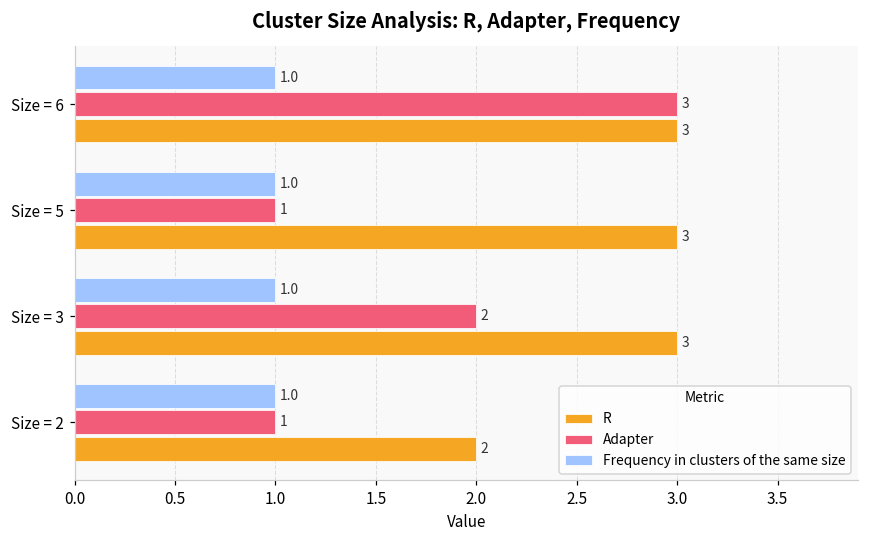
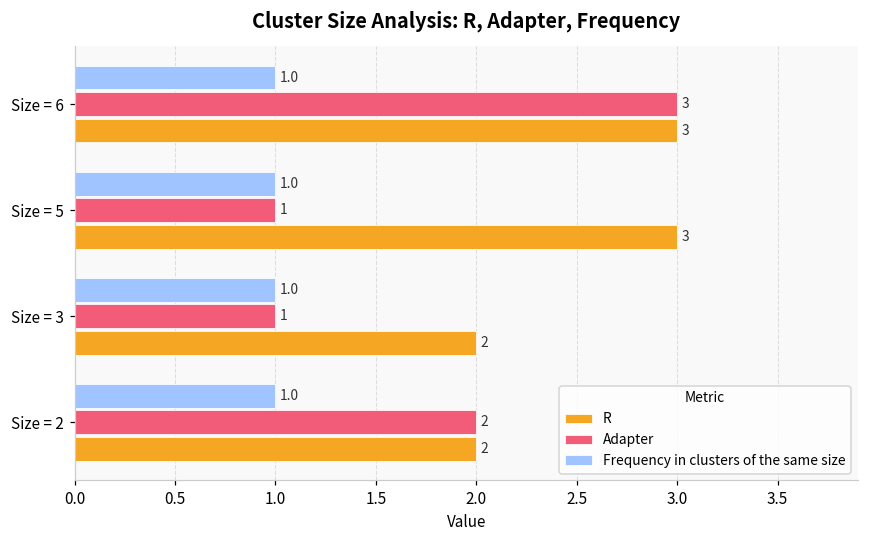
Adapter, Size = 3: 2 -> 1
R, Size = 3: 3 -> 2
Adapter, Size = 2: 1 -> 2
